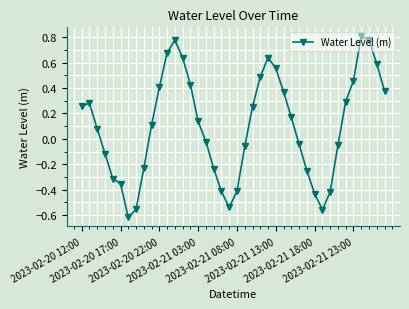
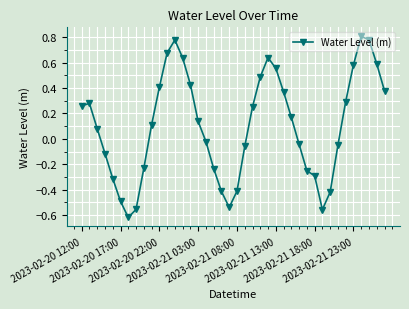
2023-02-20 17:00: -0.35 -> -0.49
2023-02-21 18:00: -0.43 -> -0.29
2023-02-21 23:00: 0.46 -> 0.58
